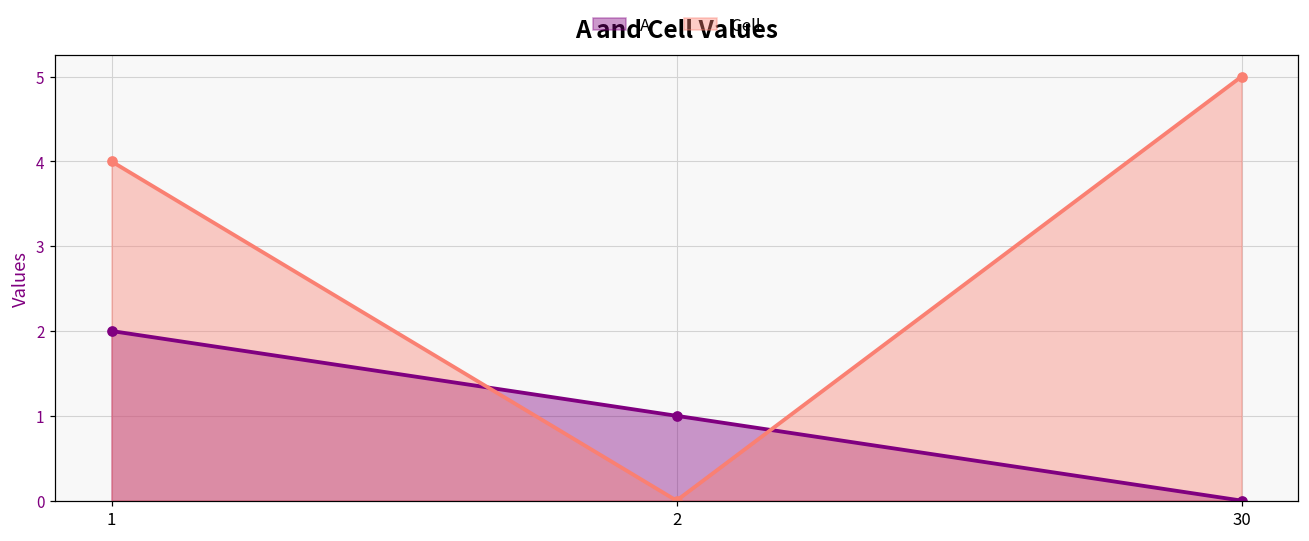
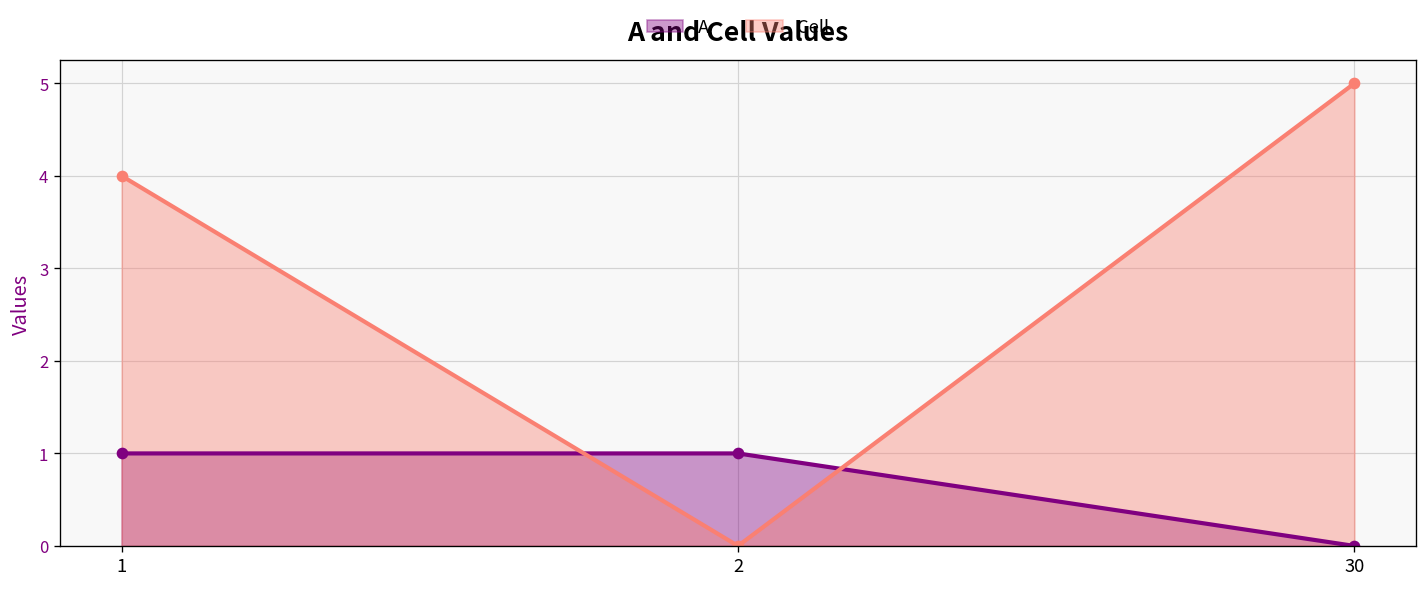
A, 1: 2 -> 1
